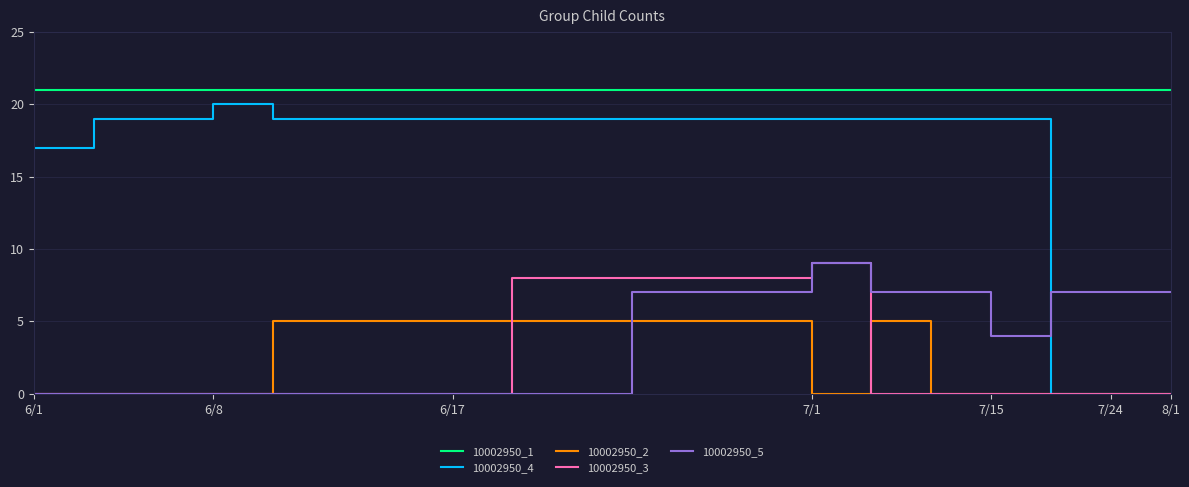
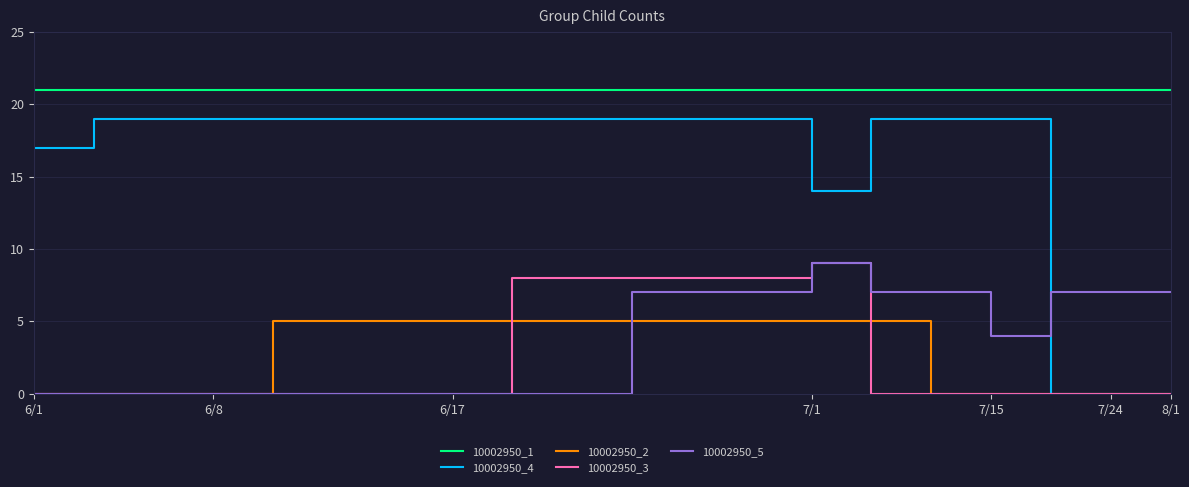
10002950_4, 6/8: 20 -> 19
10002950_4, 7/1: 19 -> 14
10002950_2, 7/1: 0 -> 5
